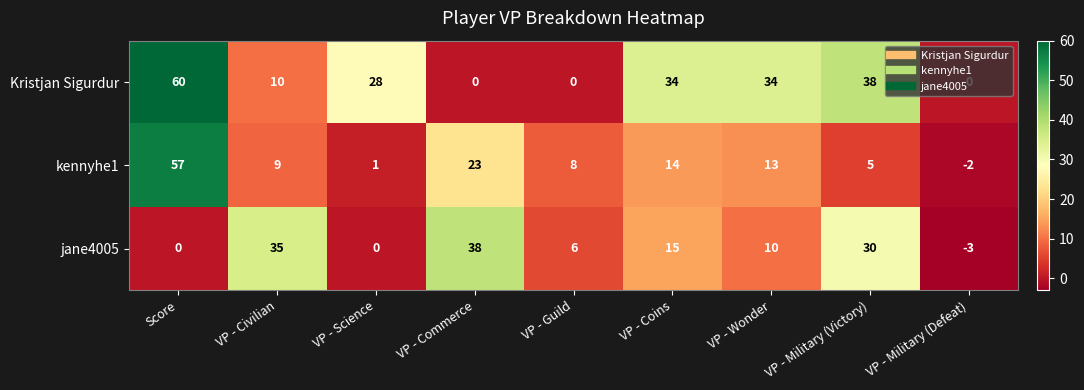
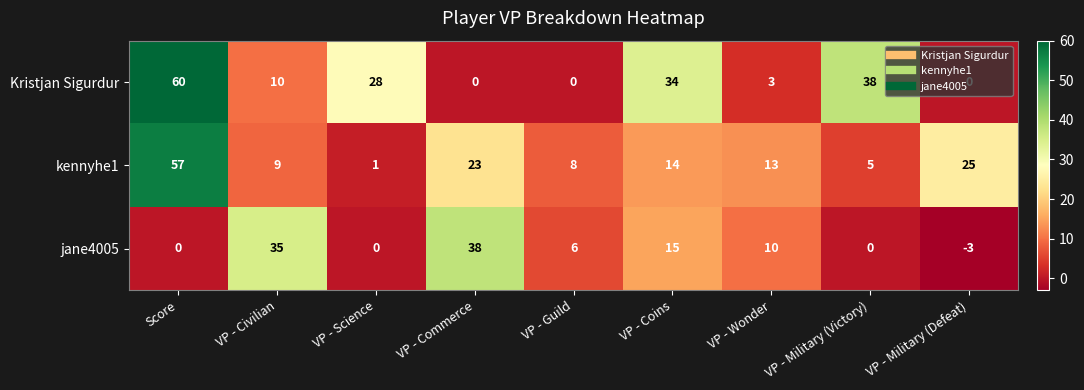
Kristjan Sigurdur, VP - Wonder: 34 -> 3
kennyhe1, VP - Military (Defeat): -2 -> 25
jane4005, VP - Military (Victory): 30 -> 0
